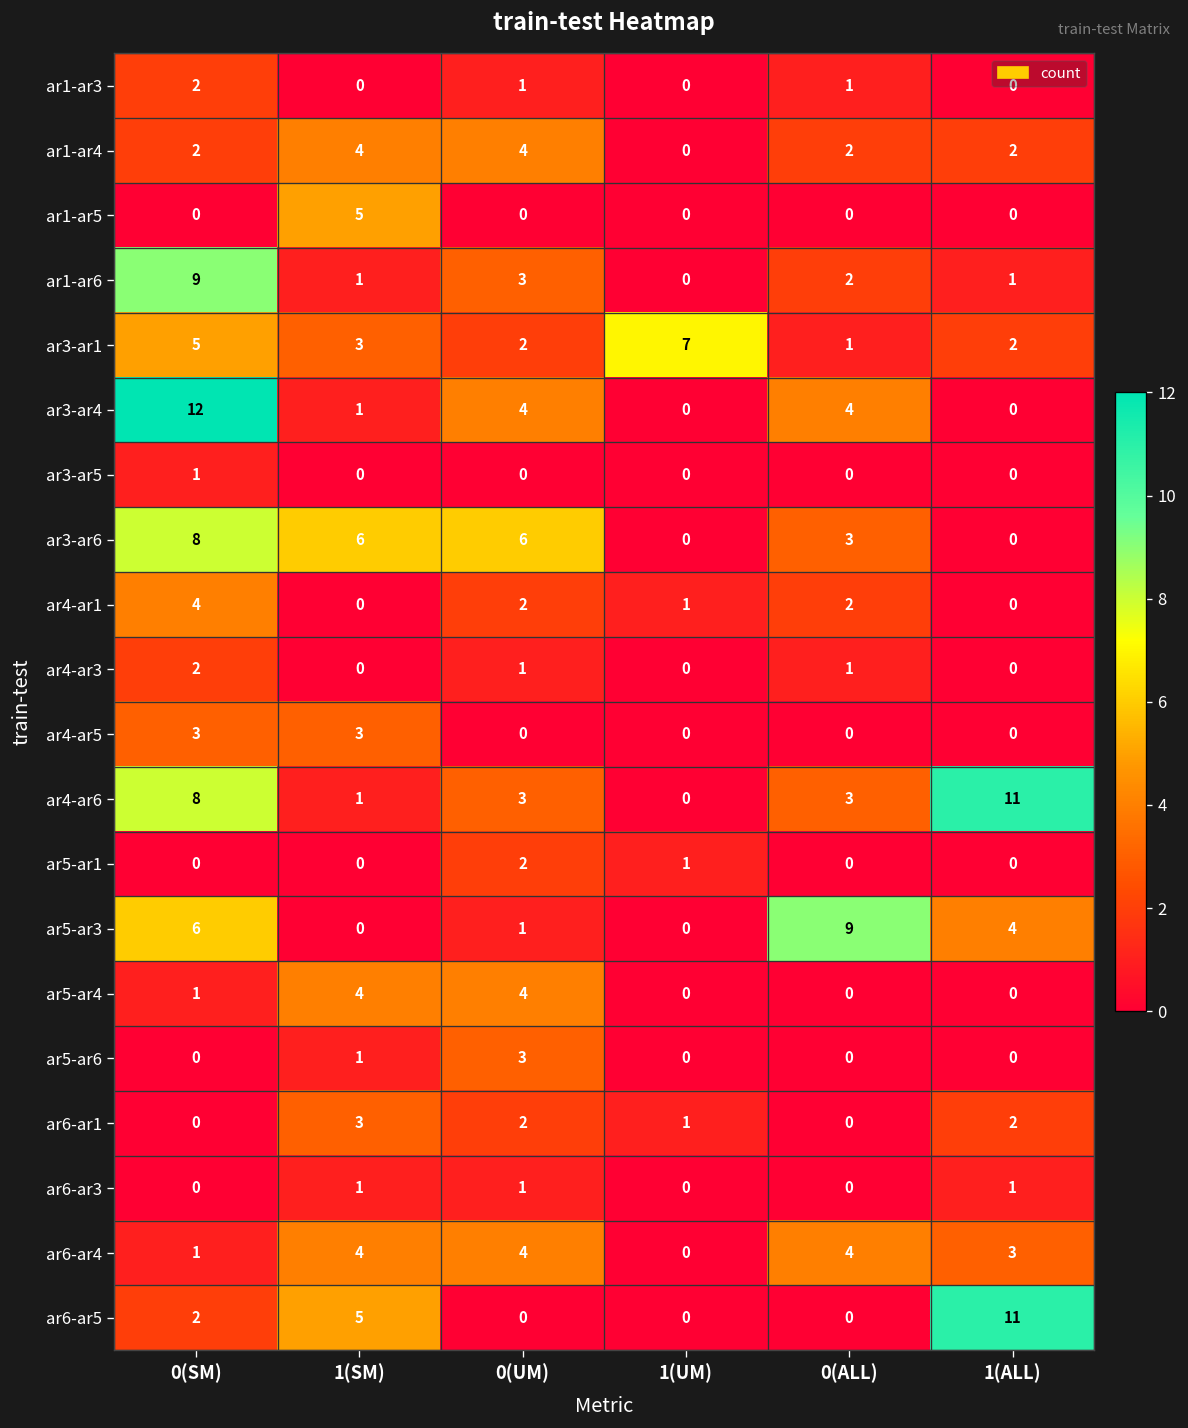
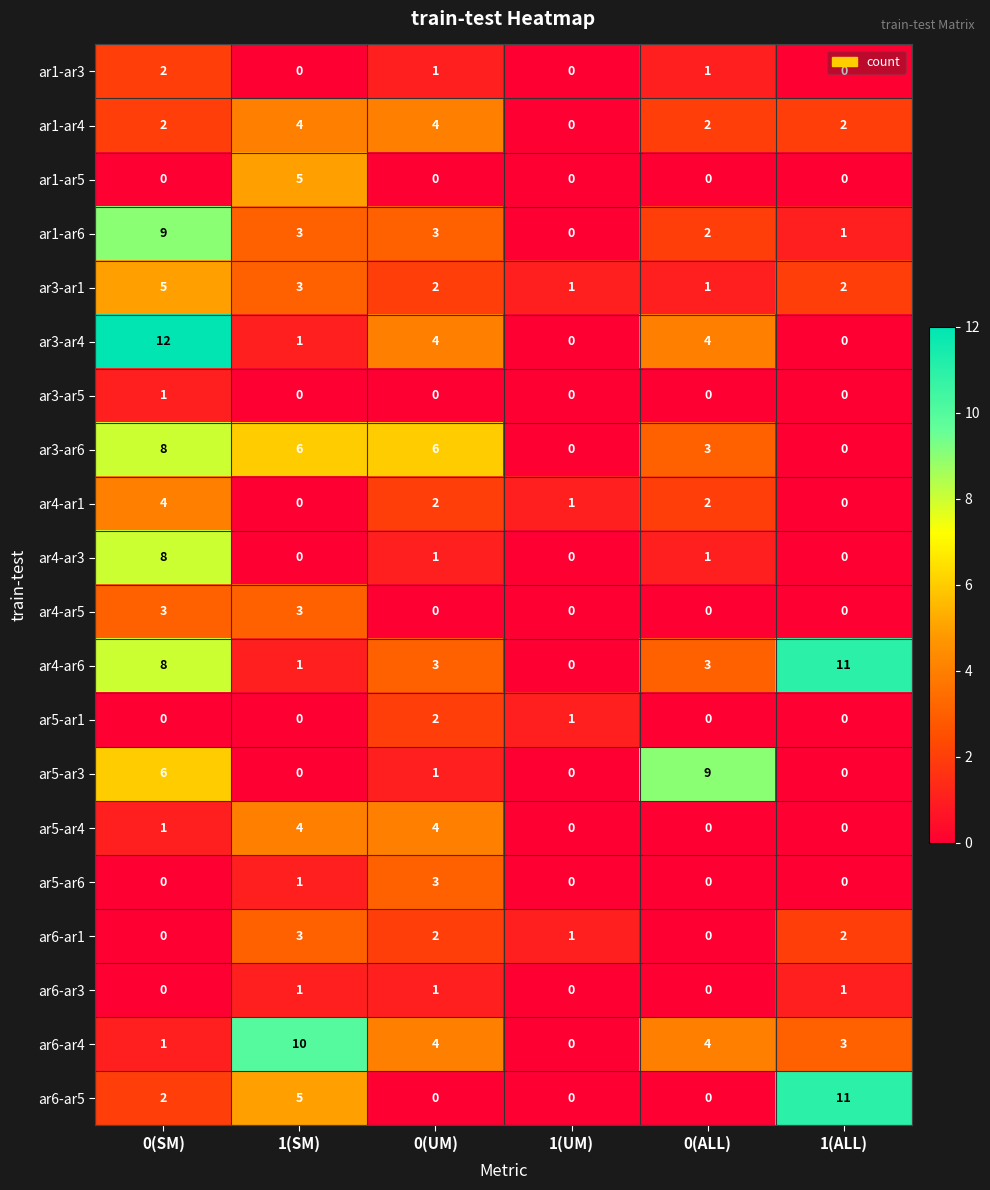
ar1-ar6, 1(SM): 1 -> 3
ar3-ar1, 1(UM): 7 -> 1
ar4-ar3, 0(SM): 2 -> 8
ar5-ar3, 1(ALL): 4 -> 0
ar6-ar4, 1(SM): 4 -> 10
